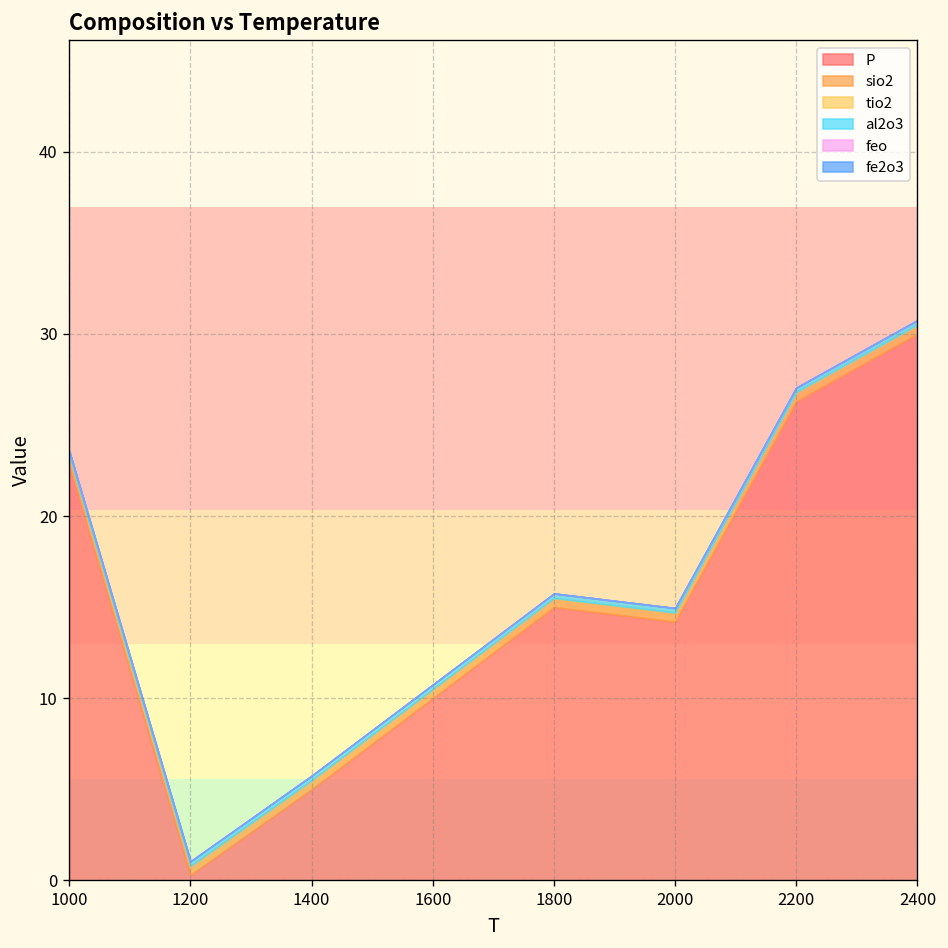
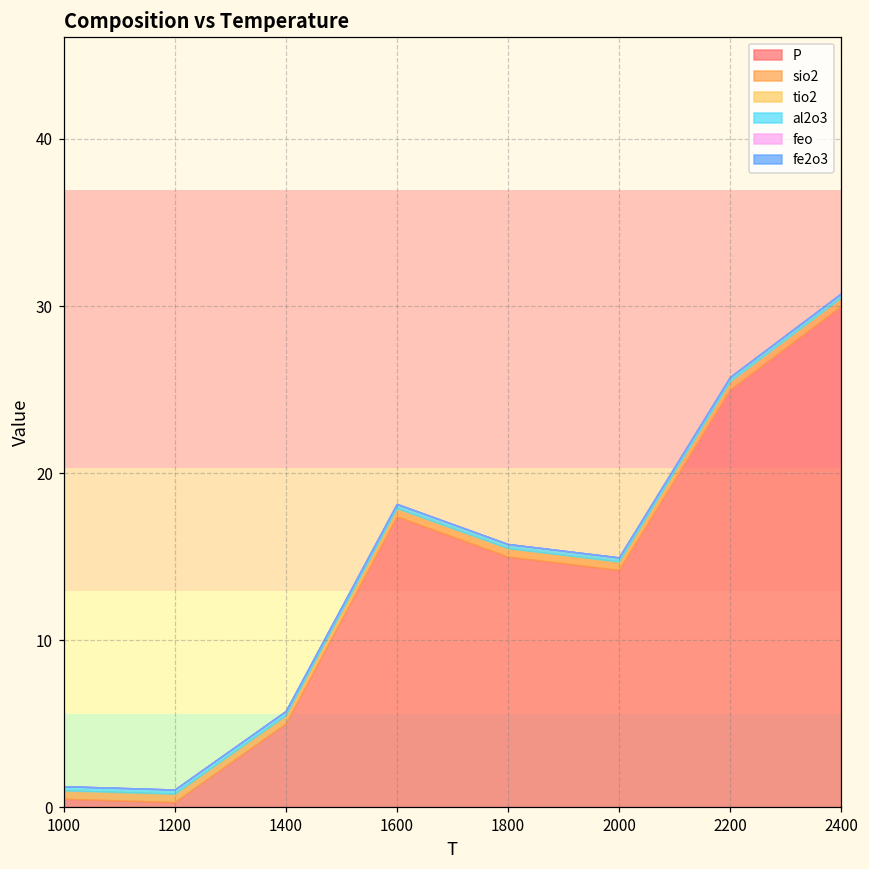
P, 1000: 22.8 -> 0.5
P, 1600: 10.0 -> 17.4
P, 2200: 26.3 -> 25.0
